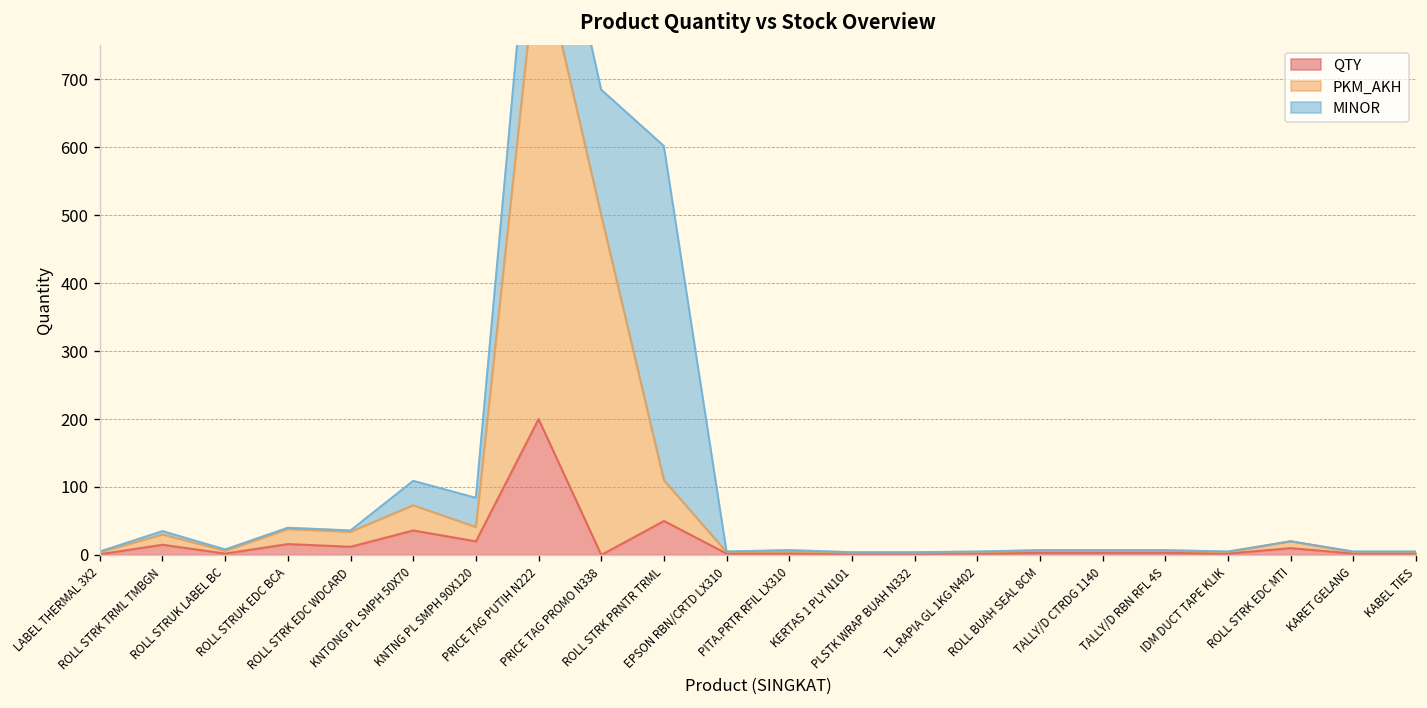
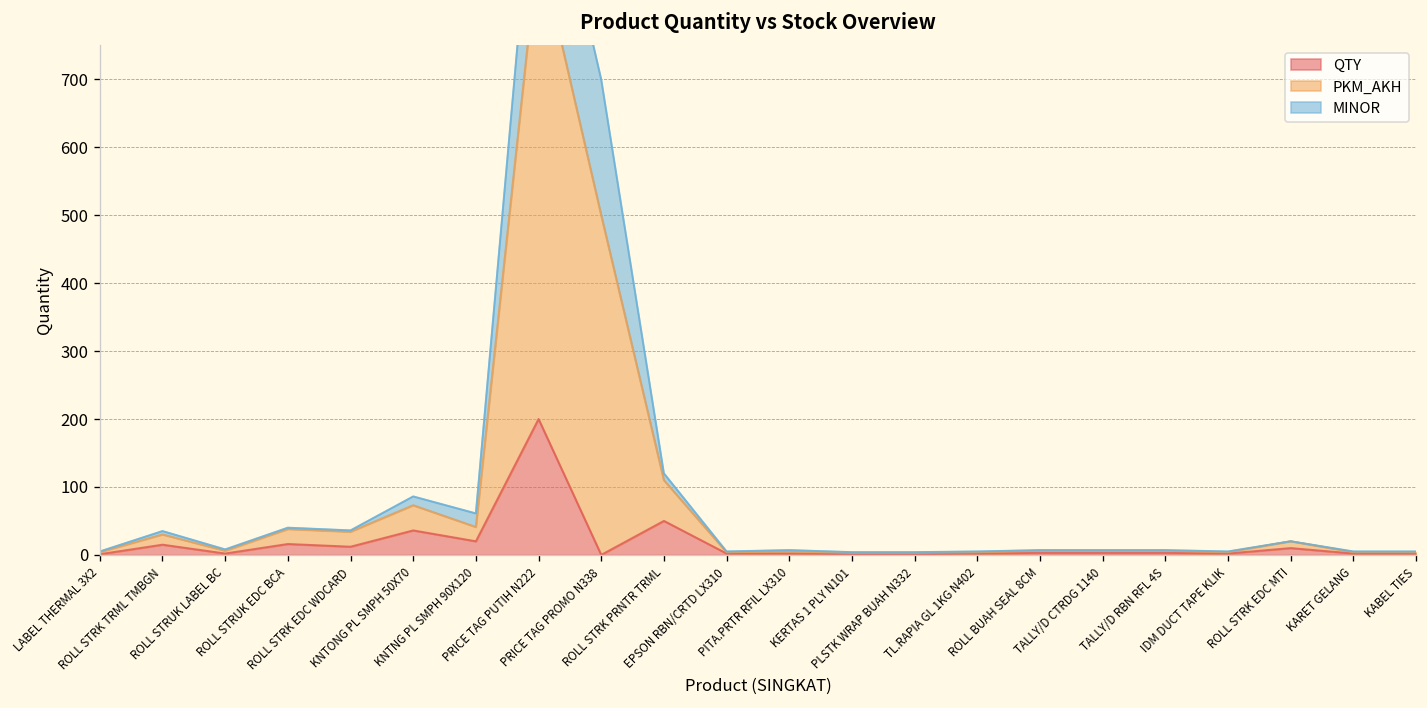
MINOR, KNTONG PL SMPH 50X70: 40 -> 10
MINOR, KNTNG PL SMPH 90X120: 40 -> 20
MINOR, PRICE TAG PROMO N338: 190 -> 200
MINOR, ROLL STRK PRNTR TRML: 490 -> 10
